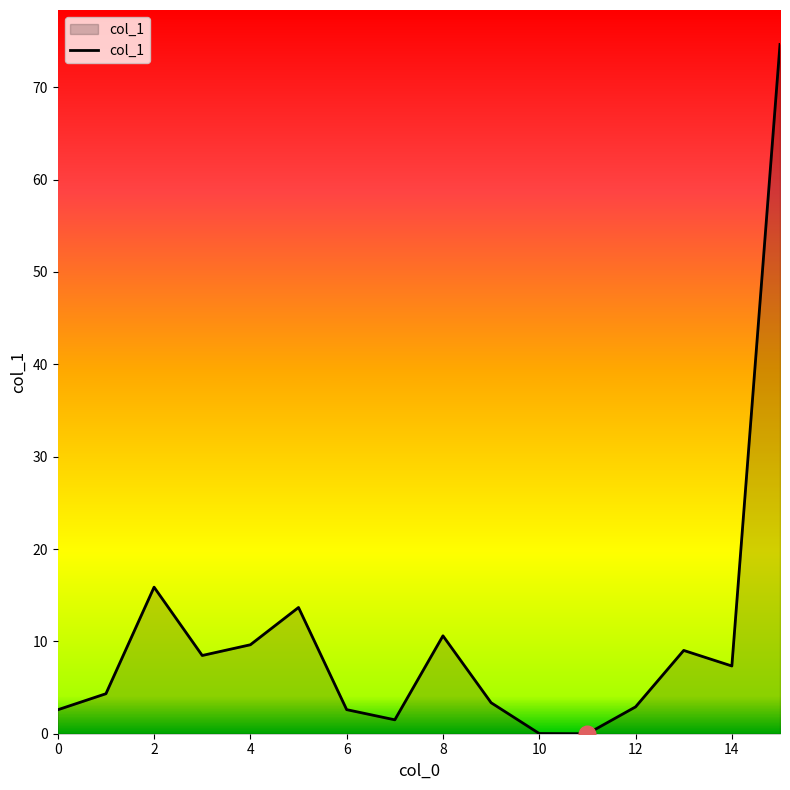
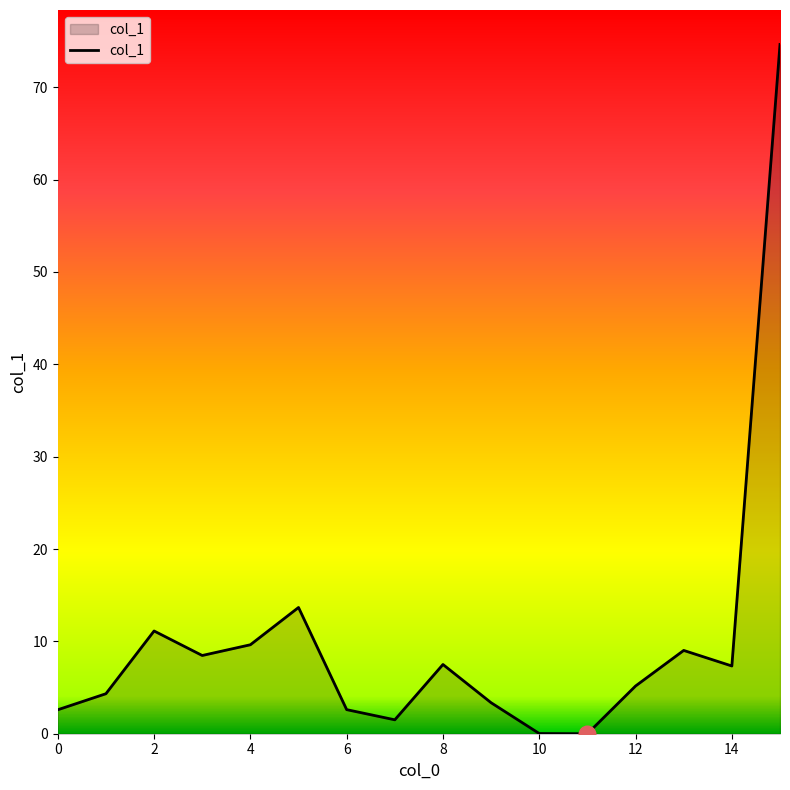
col_1, 2: 16 -> 11
col_1, 8: 11 -> 7
col_1, 12: 3 -> 5
